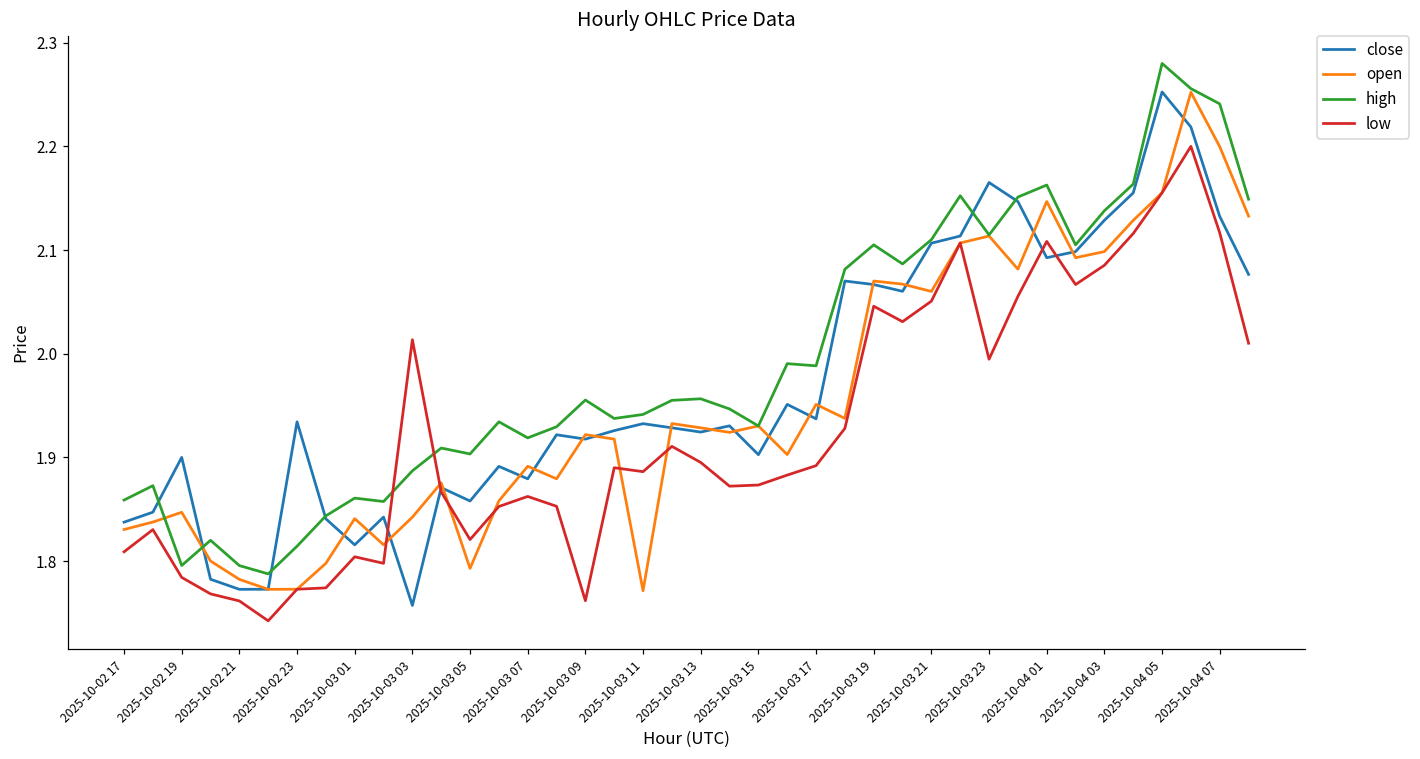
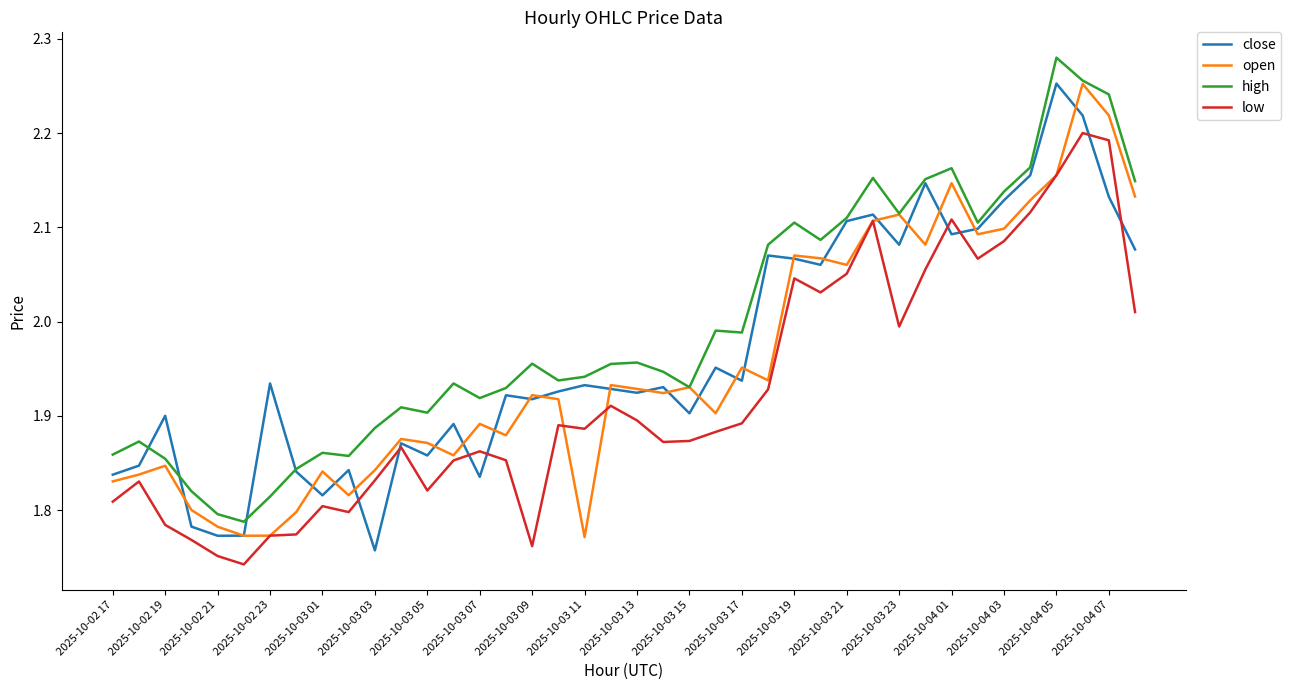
high, 2025-10-02 19: 1.80 -> 1.85
low, 2025-10-02 21: 1.76 -> 1.75
low, 2025-10-03 03: 2.01 -> 1.83
open, 2025-10-03 05: 1.79 -> 1.87
close, 2025-10-03 07: 1.88 -> 1.84
close, 2025-10-03 23: 2.17 -> 2.08
open, 2025-10-04 07: 2.20 -> 2.22
low, 2025-10-04 07: 2.12 -> 2.19
